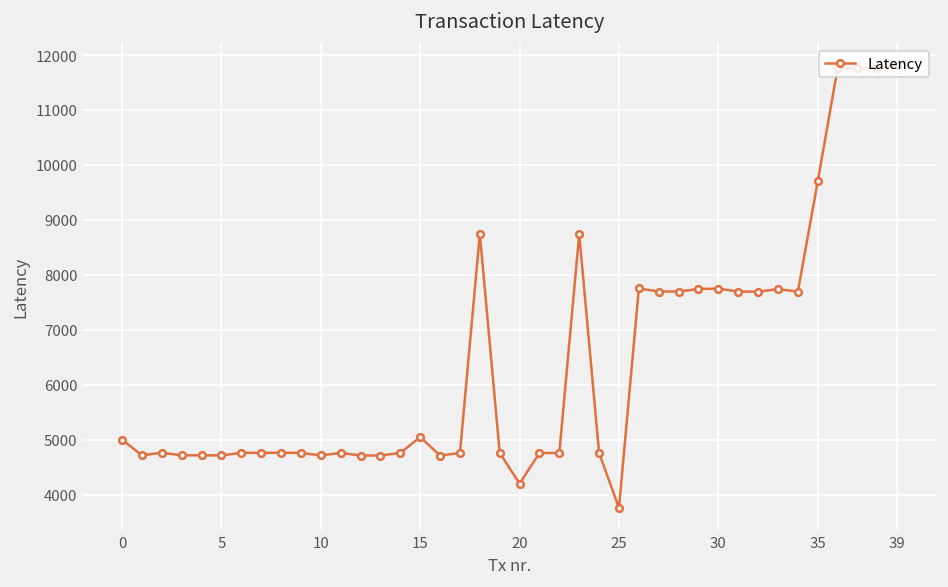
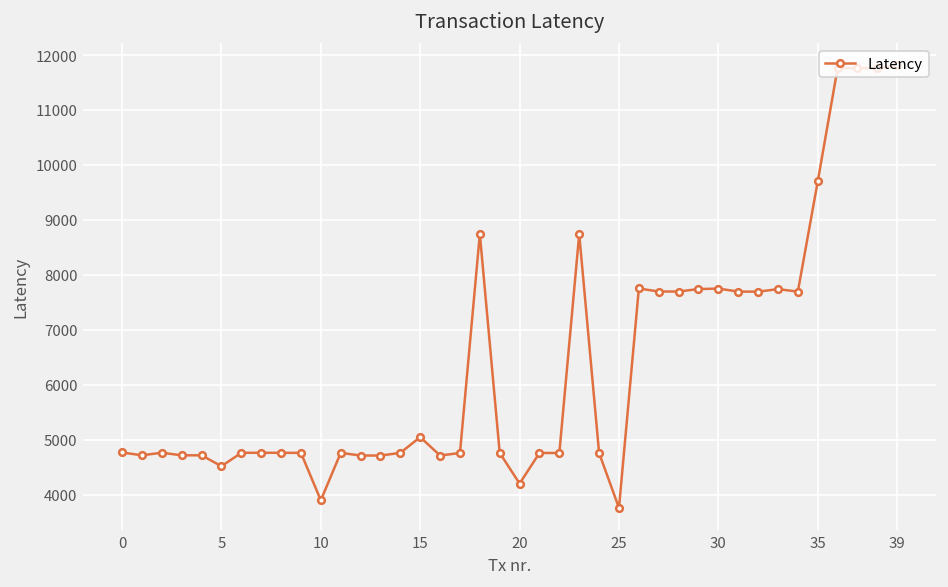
0: 5000 -> 4800
5: 4700 -> 4500
10: 4700 -> 3900
